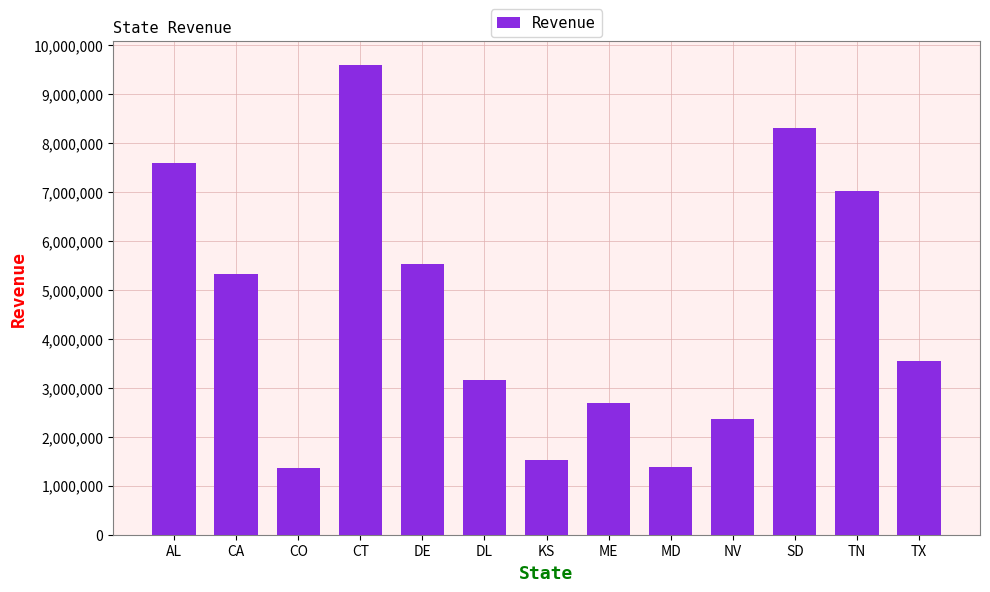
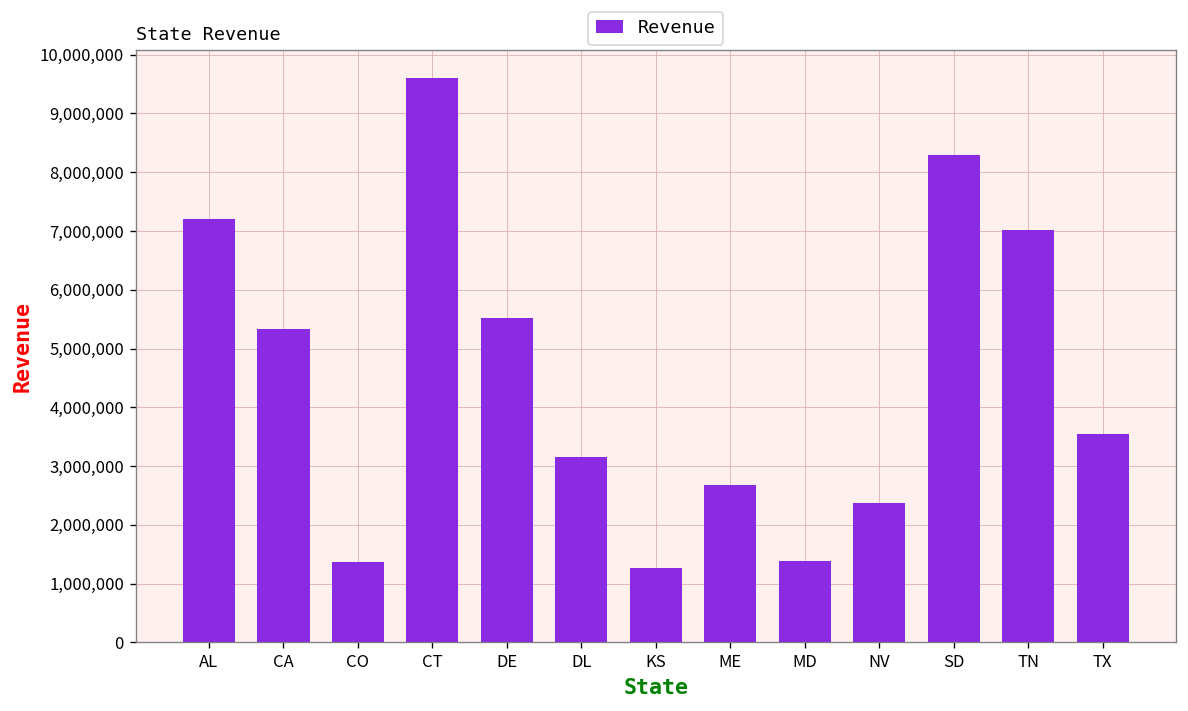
AL: 7,600,000 -> 7,200,000
KS: 1,500,000 -> 1,300,000
